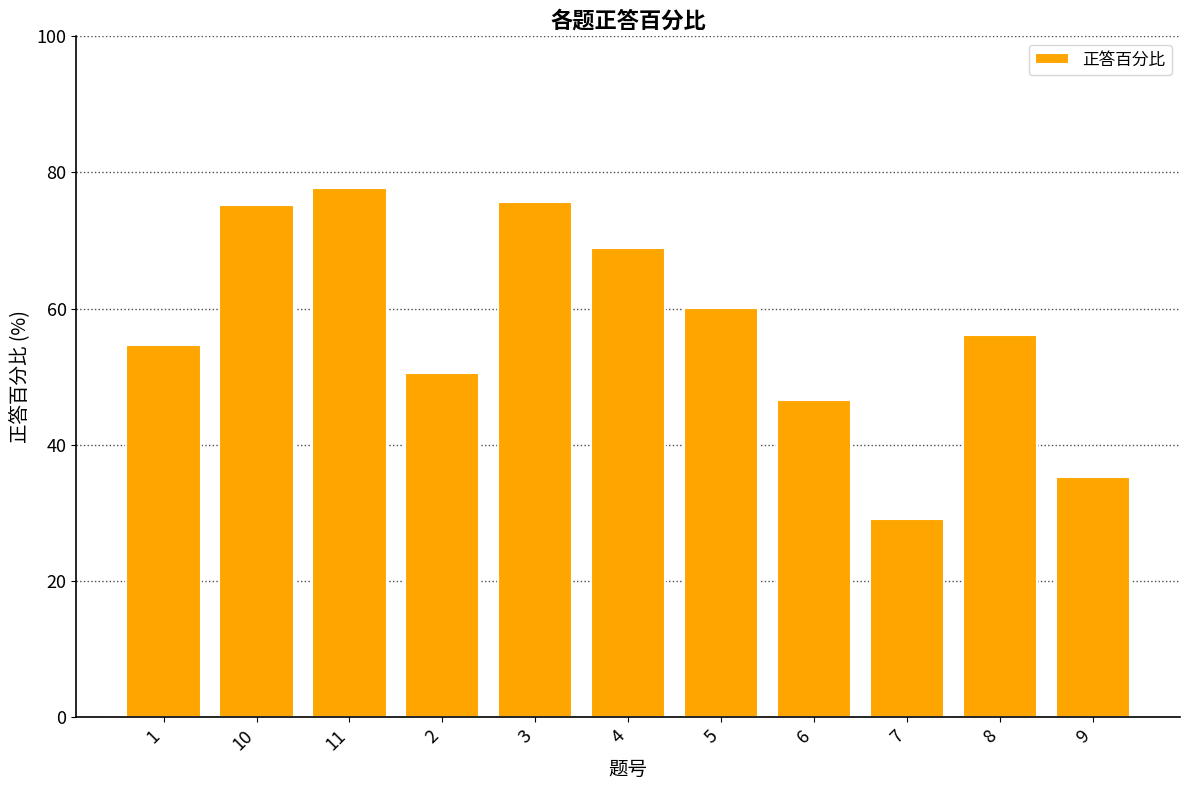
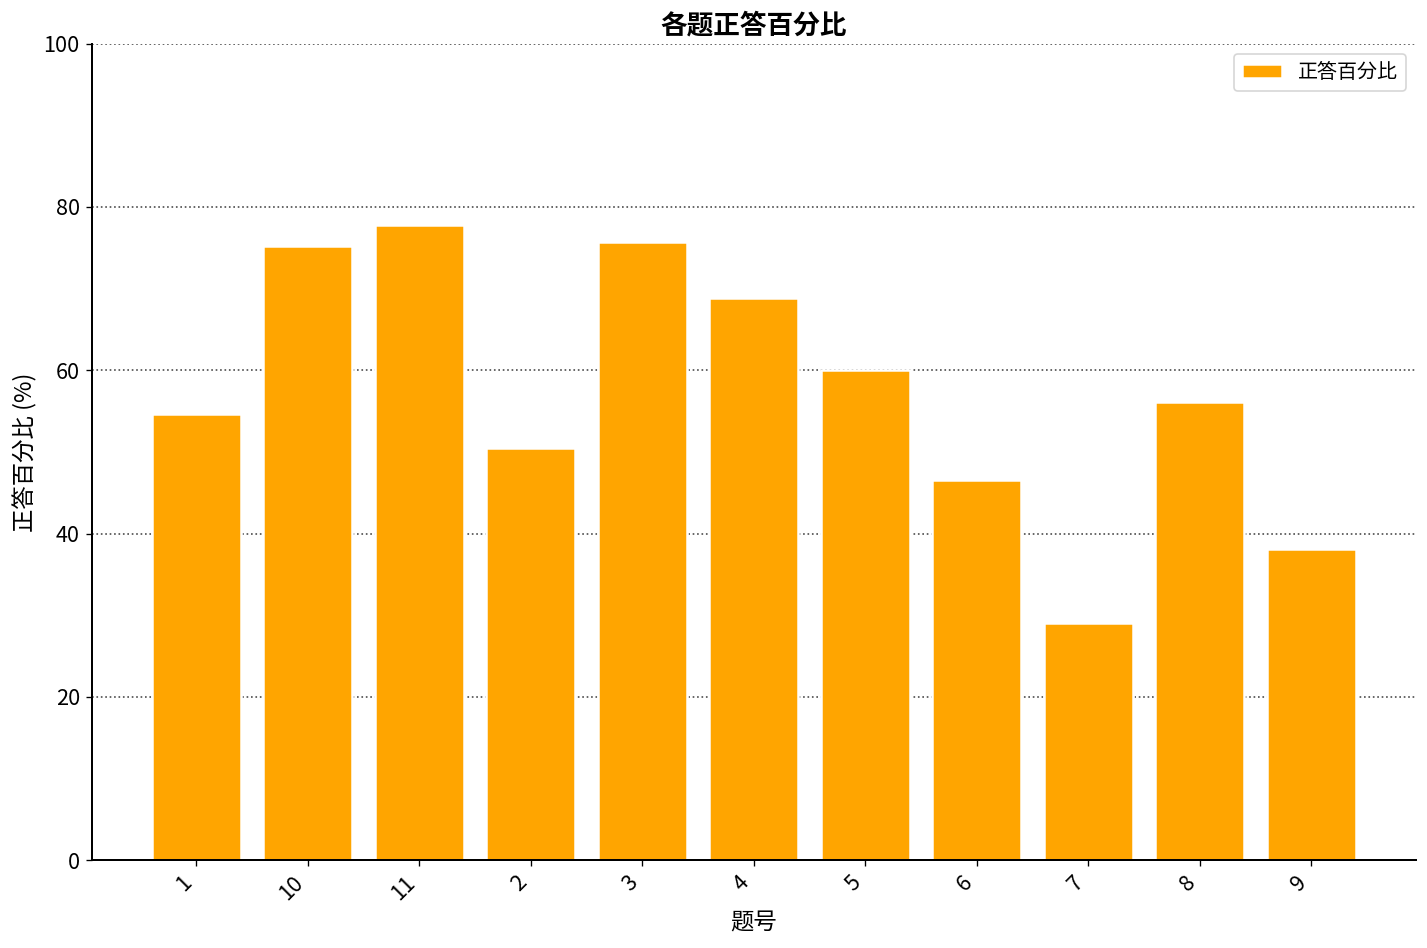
9: 35 -> 38
